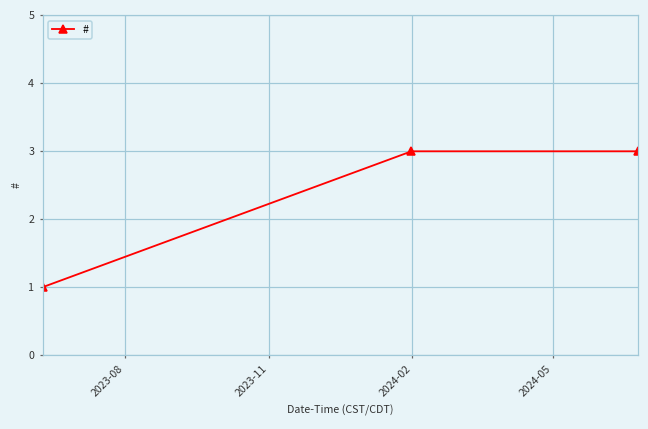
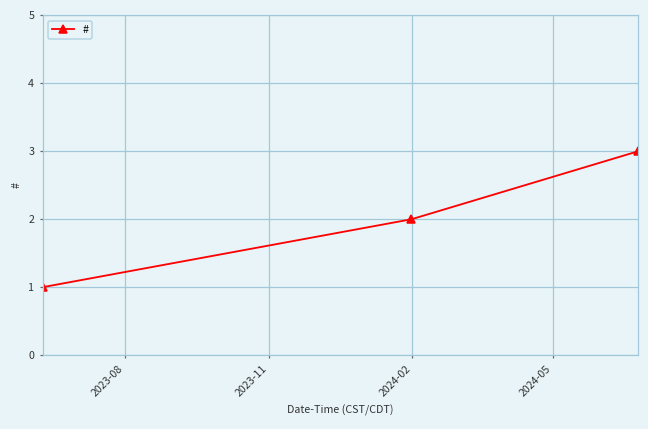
2024-02: 3 -> 2
